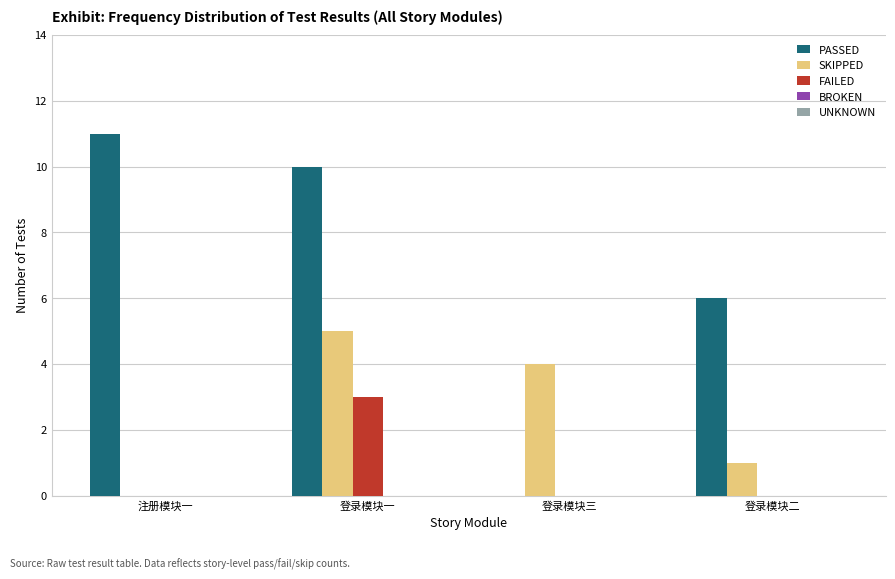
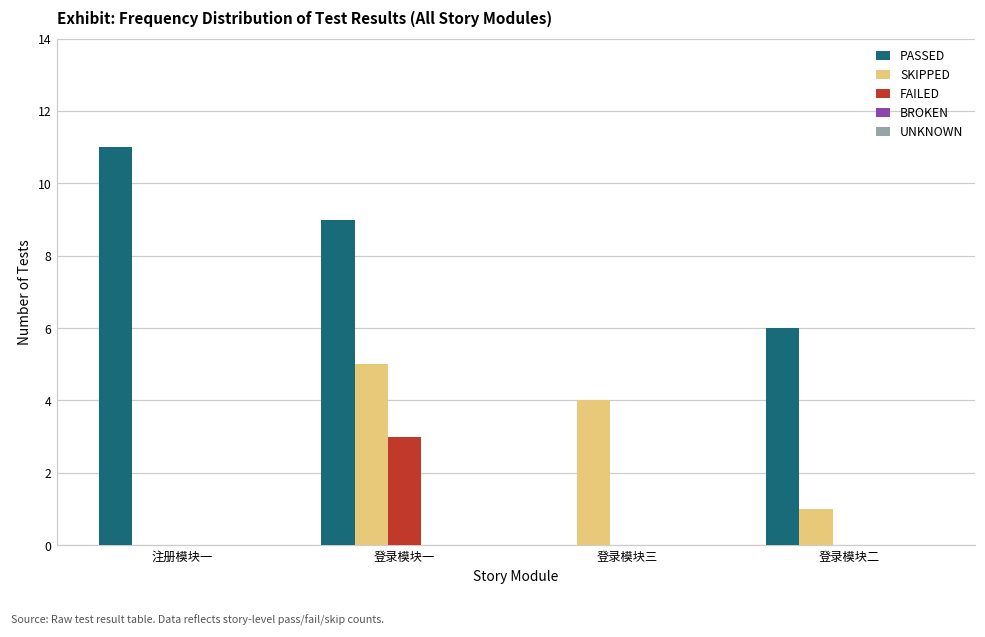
PASSED, 登录模块一: 10 -> 9
